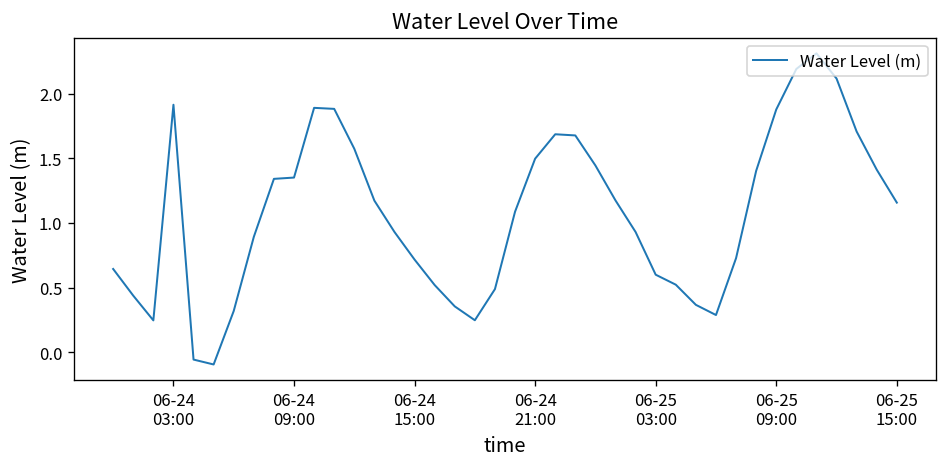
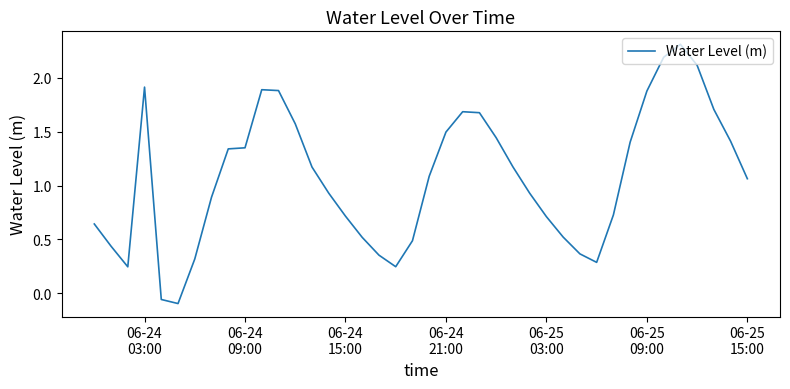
06-25 03:00: 0.60 -> 0.71
06-25 15:00: 1.16 -> 1.06
